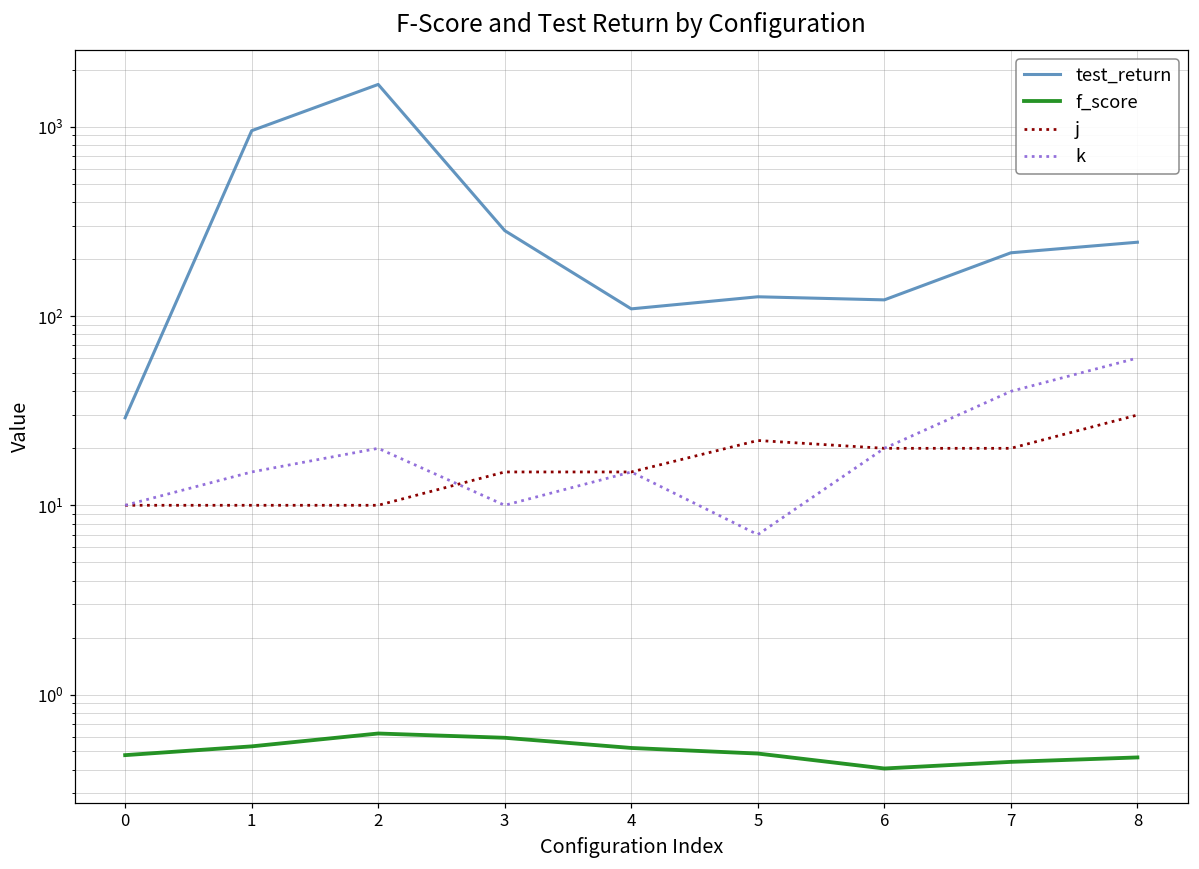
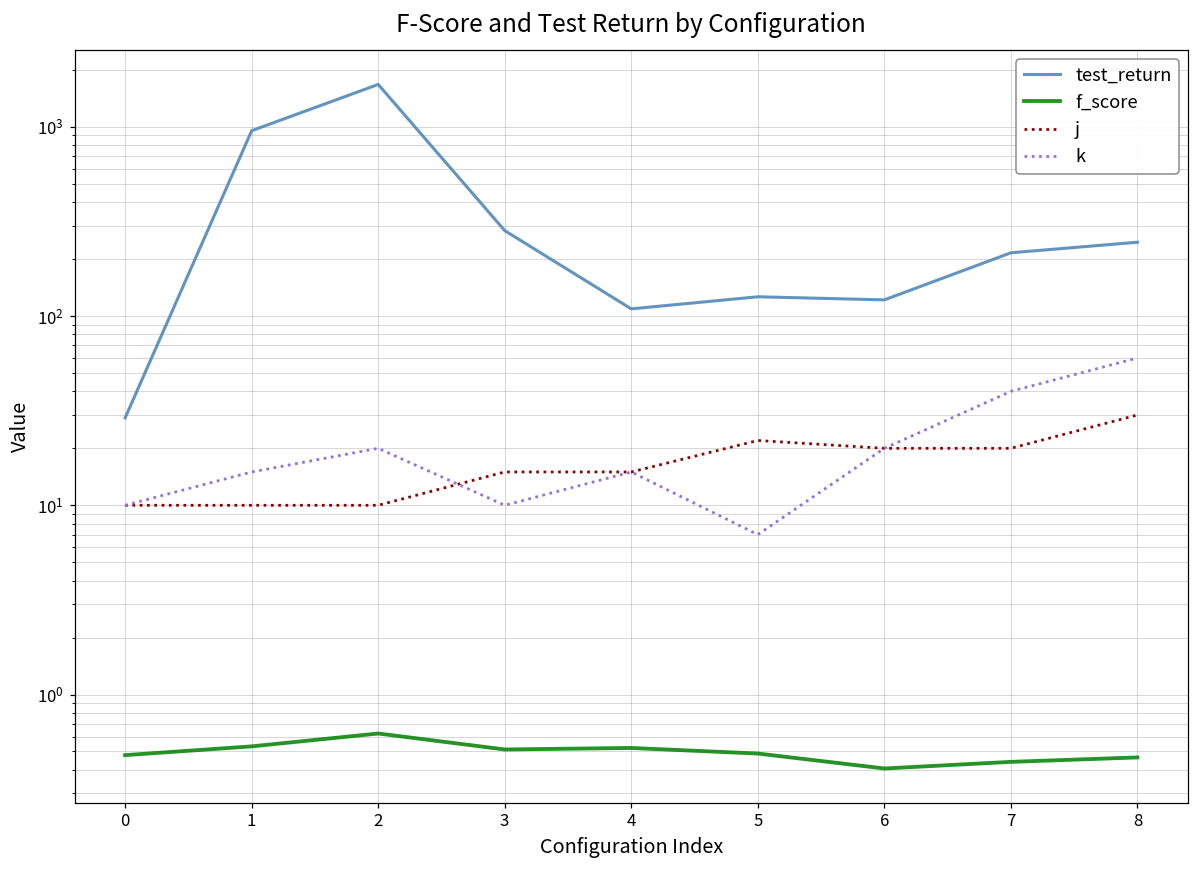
f_score, 3: 0.59 -> 0.51
